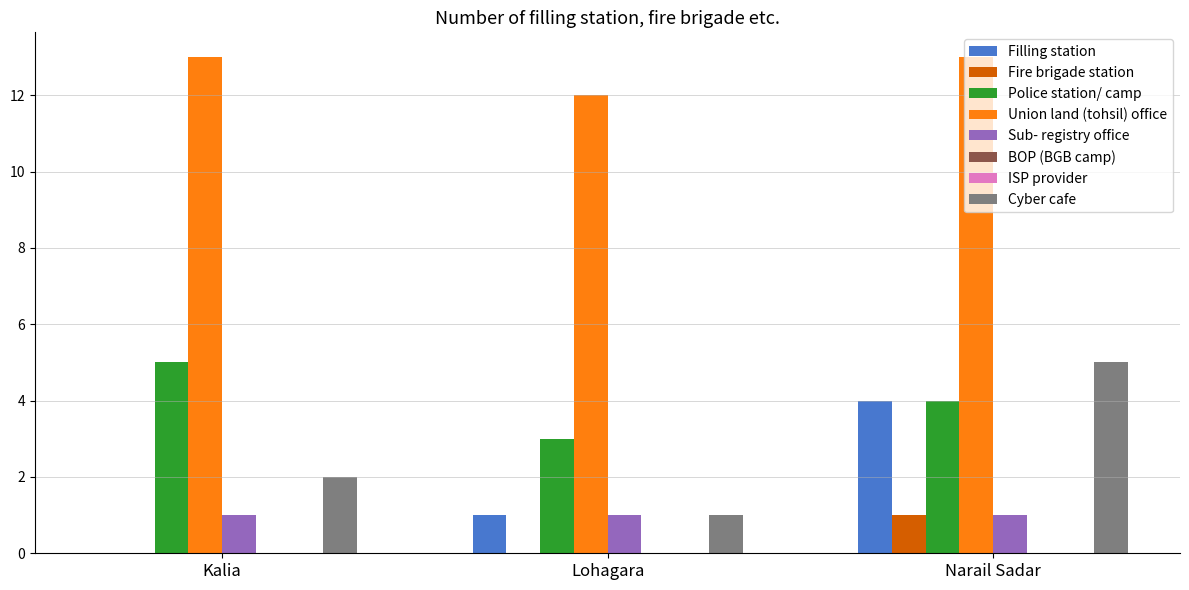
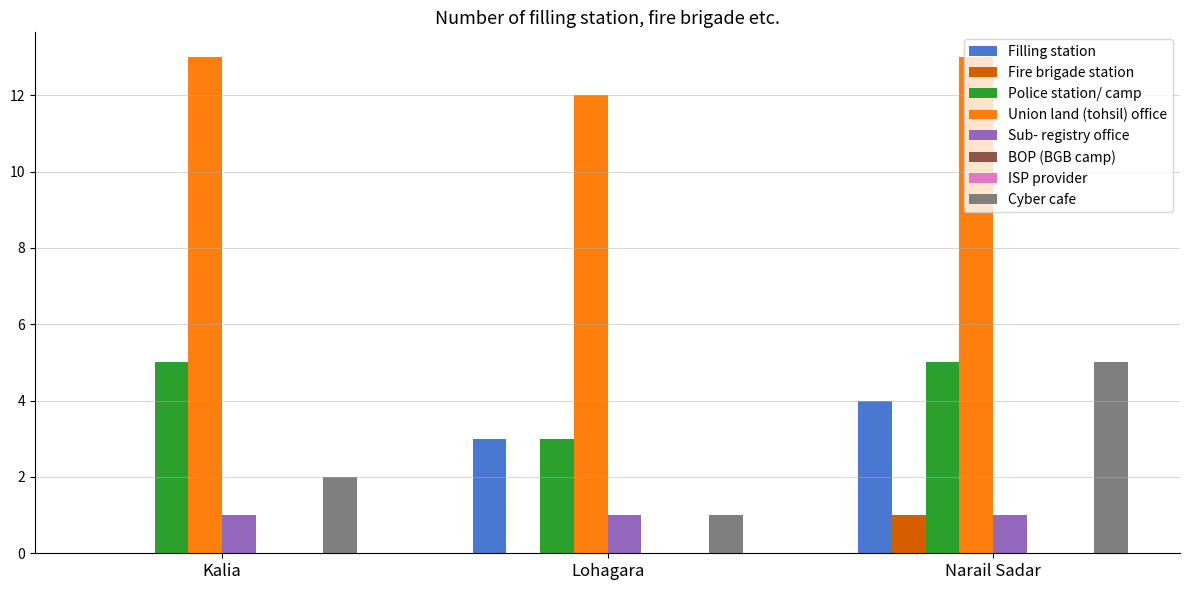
Filling station, Lohagara: 1 -> 3
Police station/ camp, Narail Sadar: 4 -> 5
